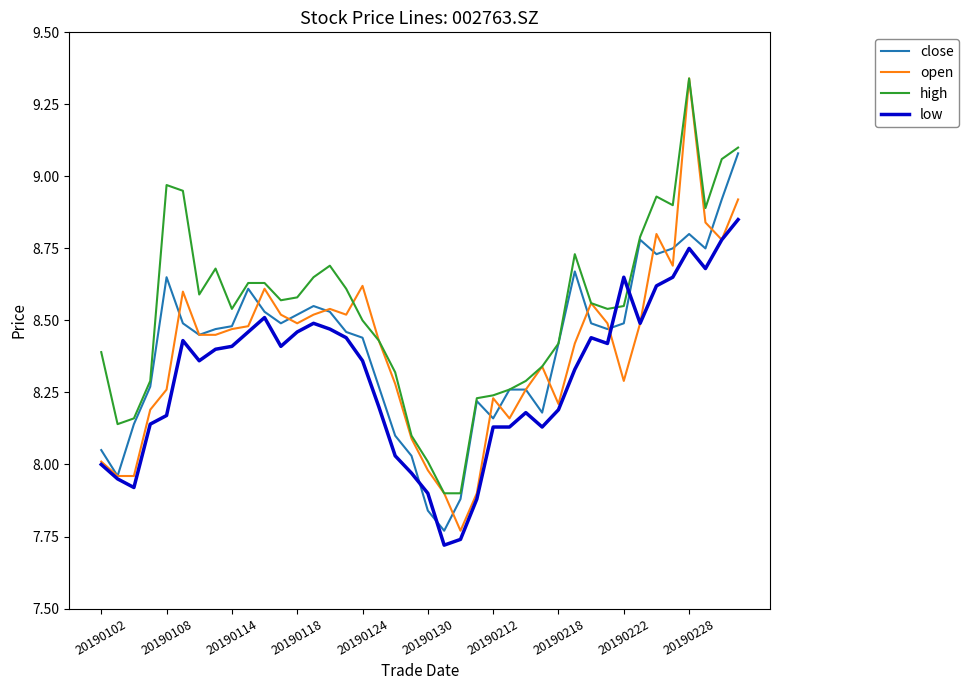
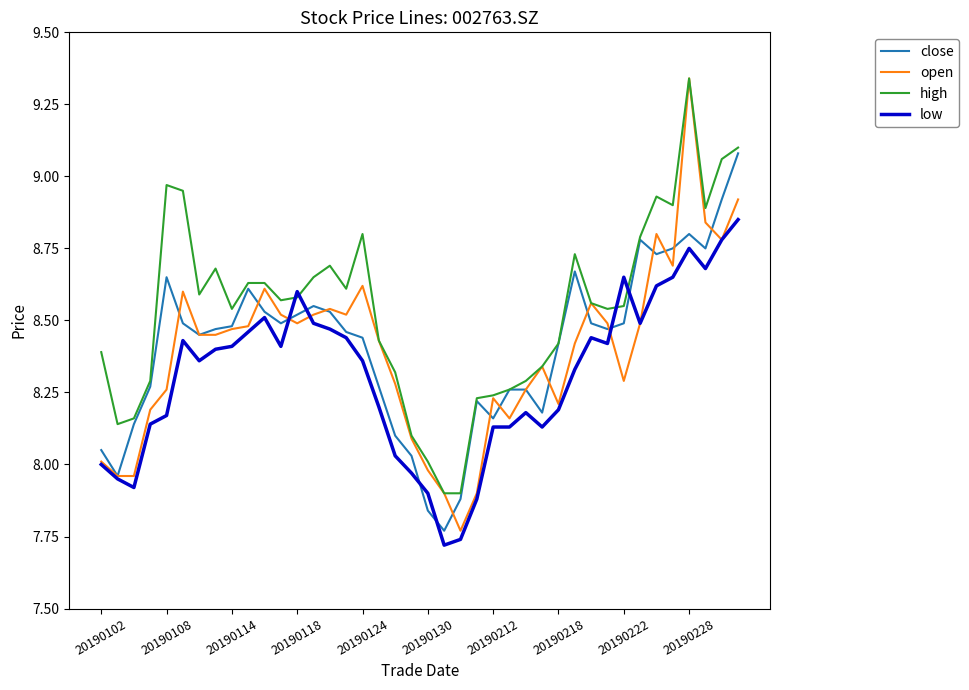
low, 20190118: 8.46 -> 8.60
high, 20190124: 8.5 -> 8.8
